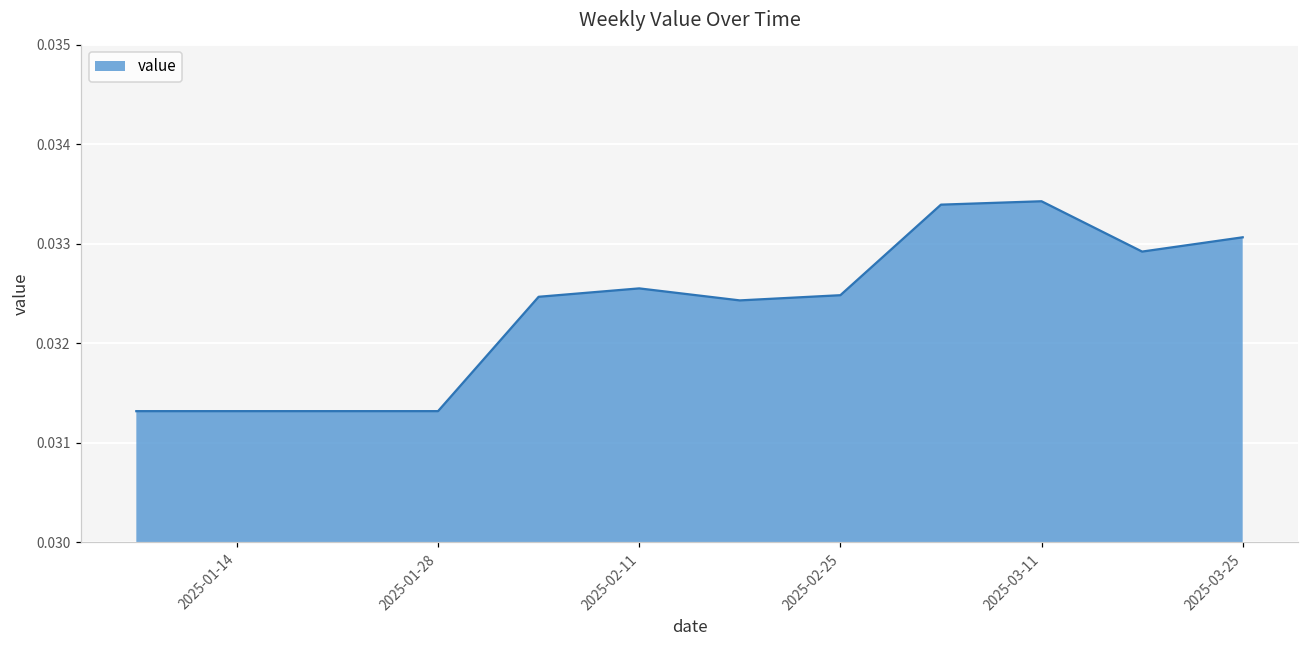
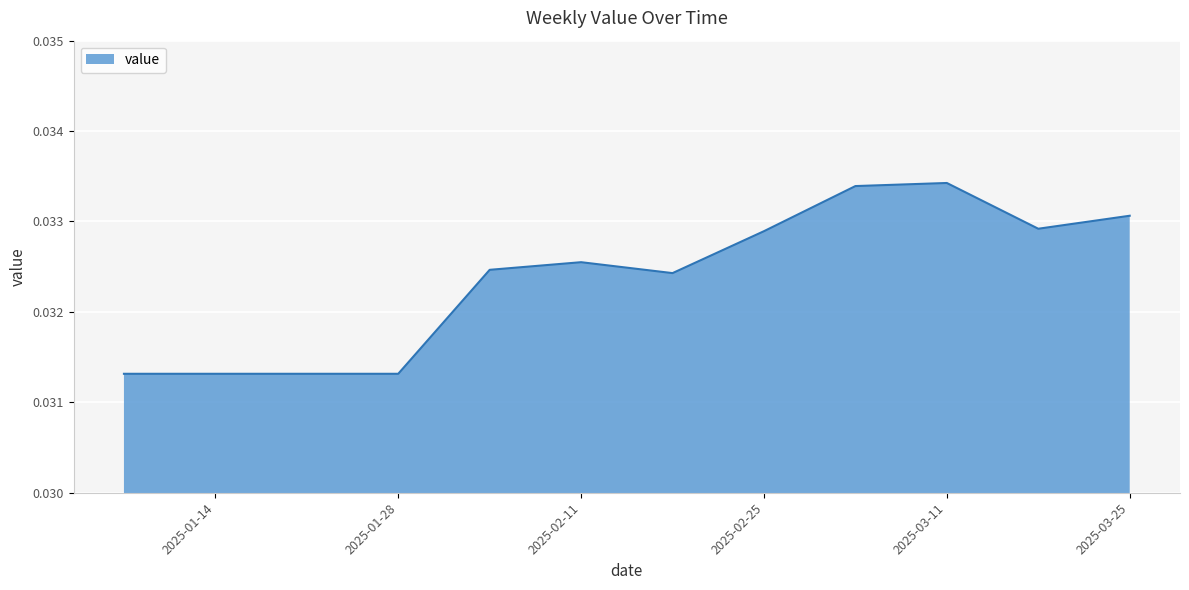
2025-02-25: 0.0325 -> 0.0329
